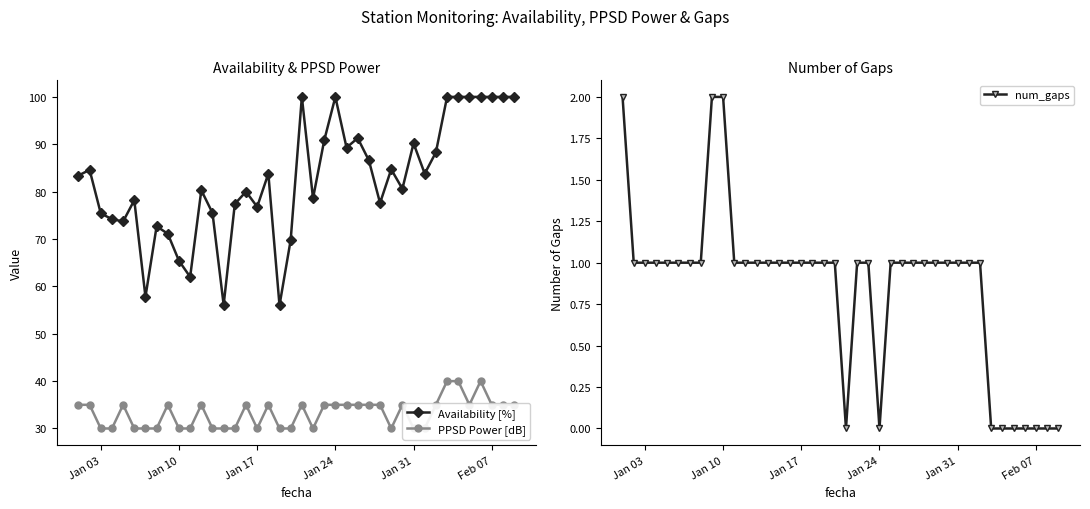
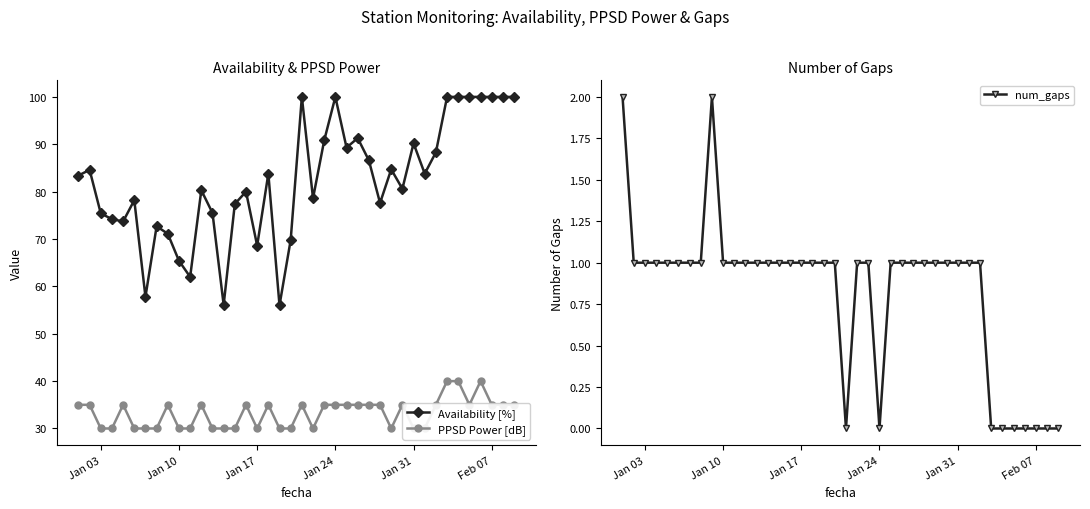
Availability & PPSD Power, Availability [%], Jan 17: 77 -> 69
Number of Gaps, Jan 10: 2 -> 1
